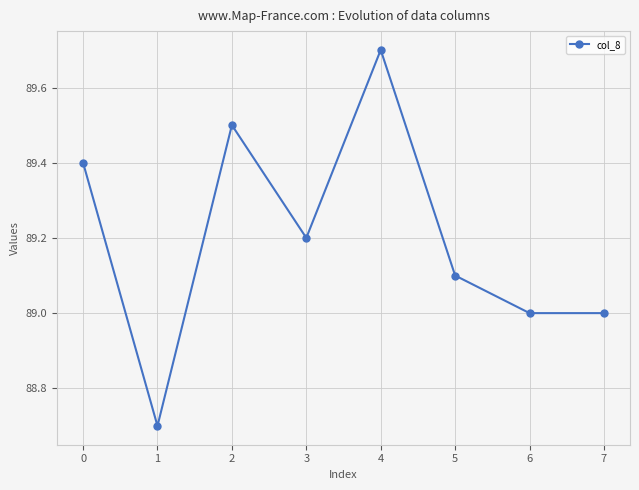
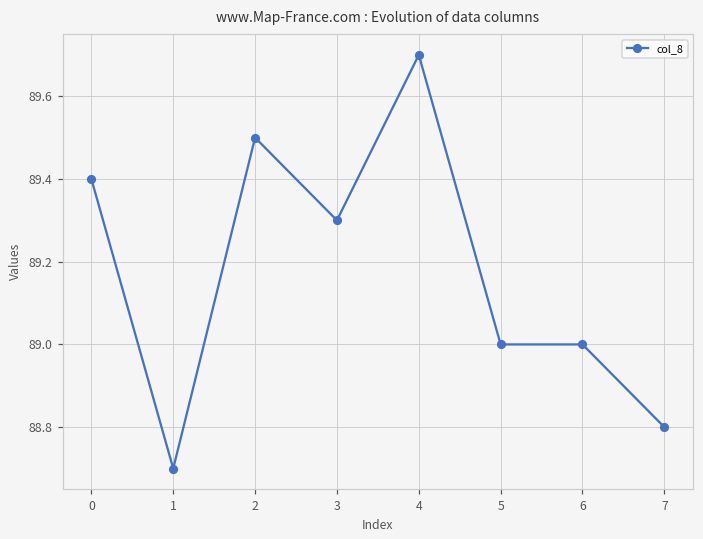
3: 89.2 -> 89.3
5: 89.1 -> 89.0
7: 89.0 -> 88.8
